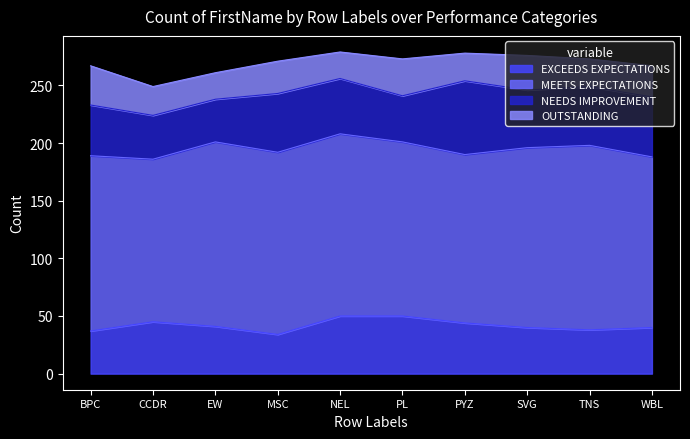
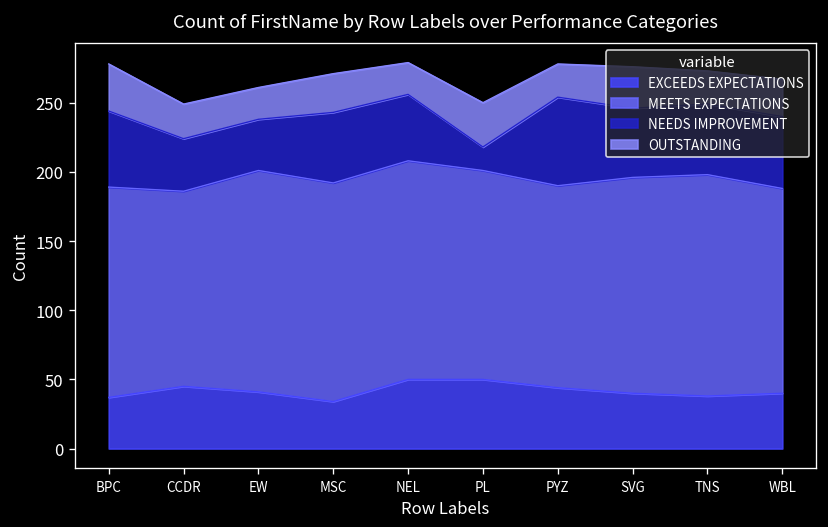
NEEDS IMPROVEMENT, BPC: 44 -> 55
NEEDS IMPROVEMENT, PL: 40 -> 17
